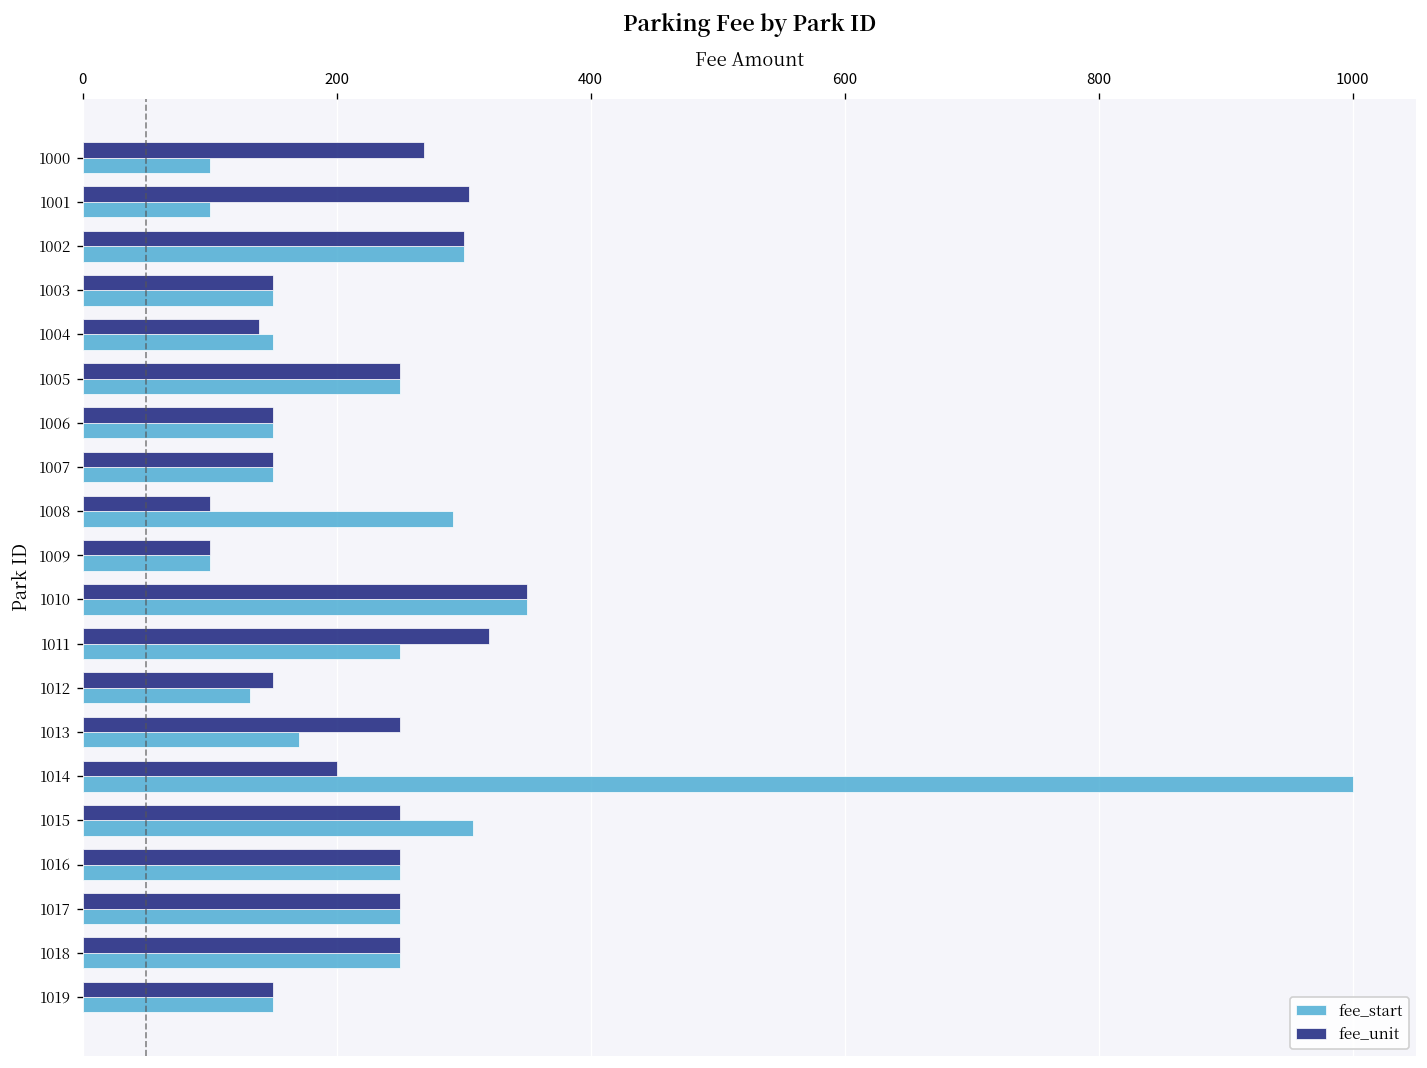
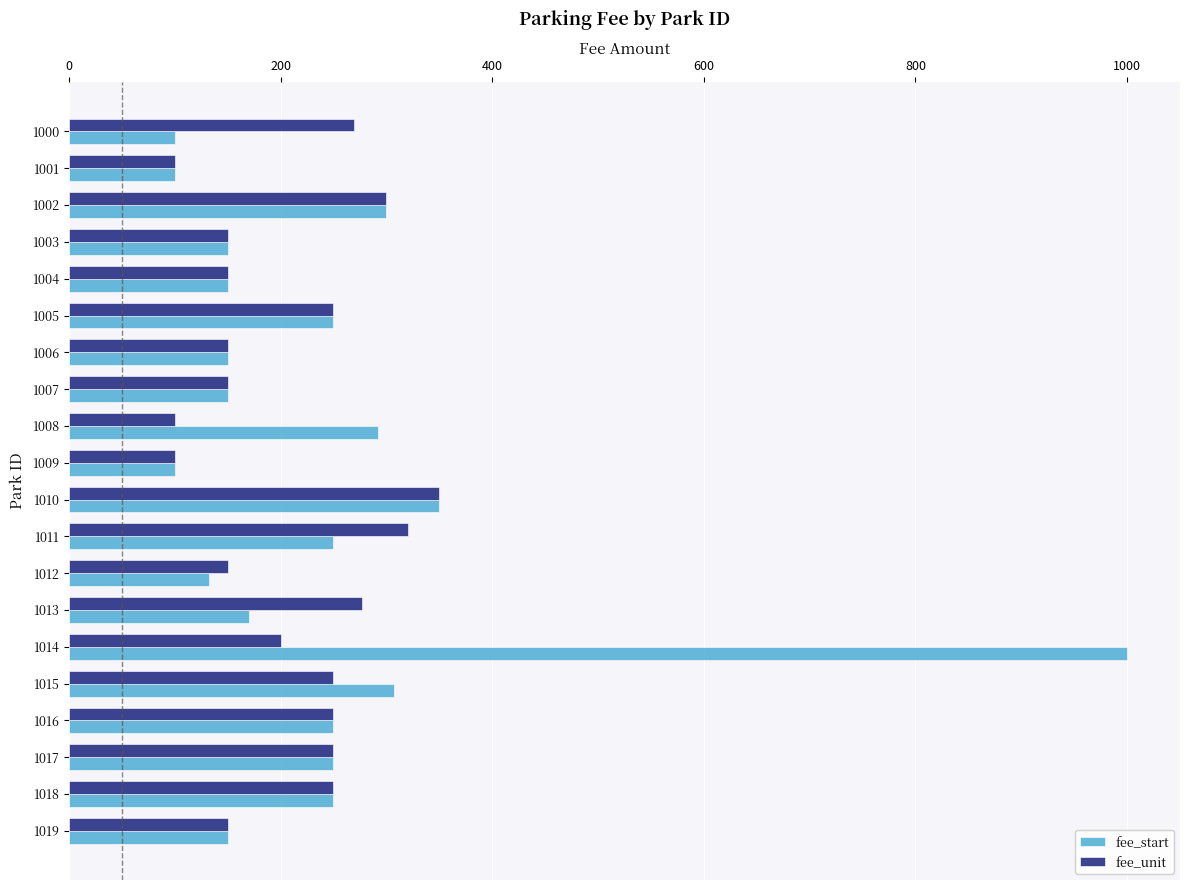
fee_unit, 1001: 304 -> 100
fee_unit, 1004: 139 -> 150
fee_unit, 1013: 250 -> 277
